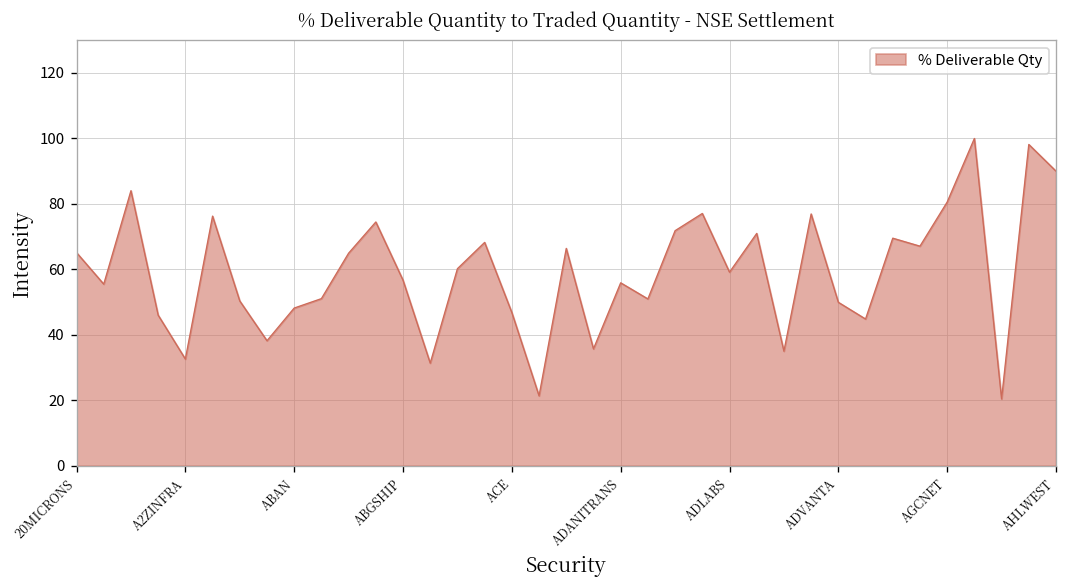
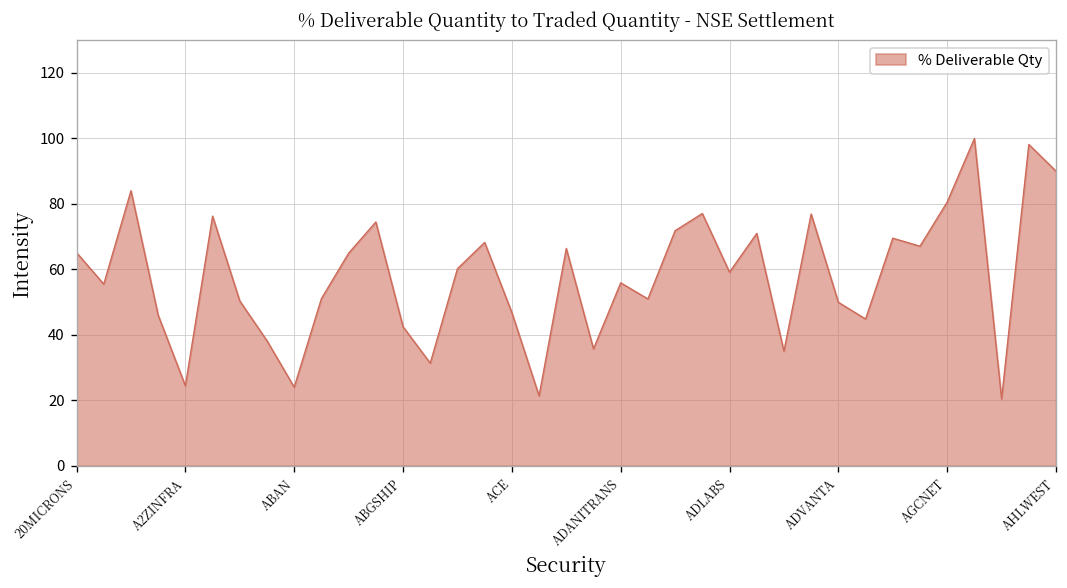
A2ZINFRA: 33 -> 24
ABAN: 48 -> 24
ABGSHIP: 57 -> 42
